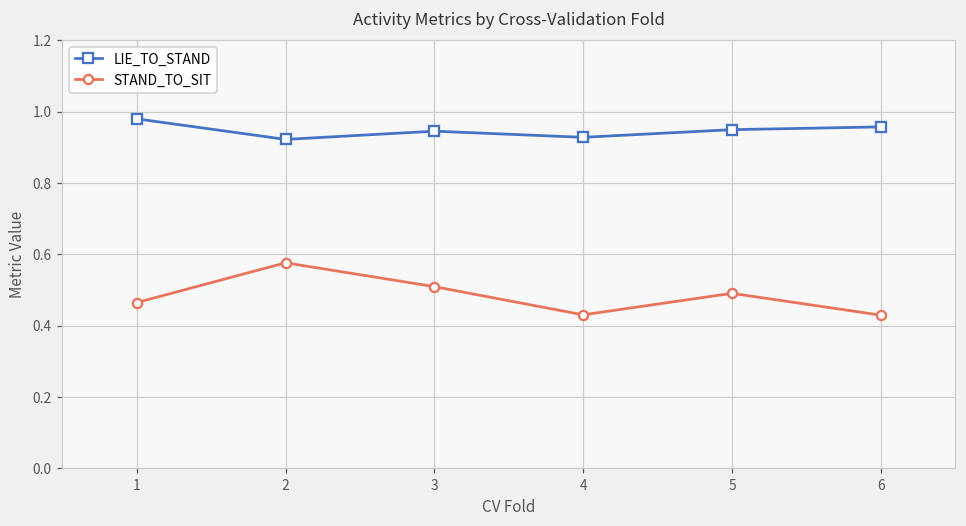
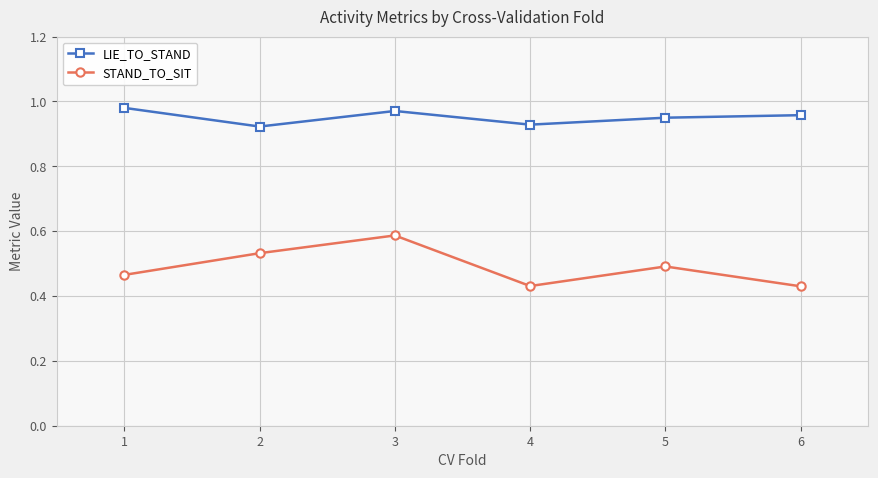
STAND_TO_SIT, 2: 0.58 -> 0.53
LIE_TO_STAND, 3: 0.95 -> 0.97
STAND_TO_SIT, 3: 0.51 -> 0.59
